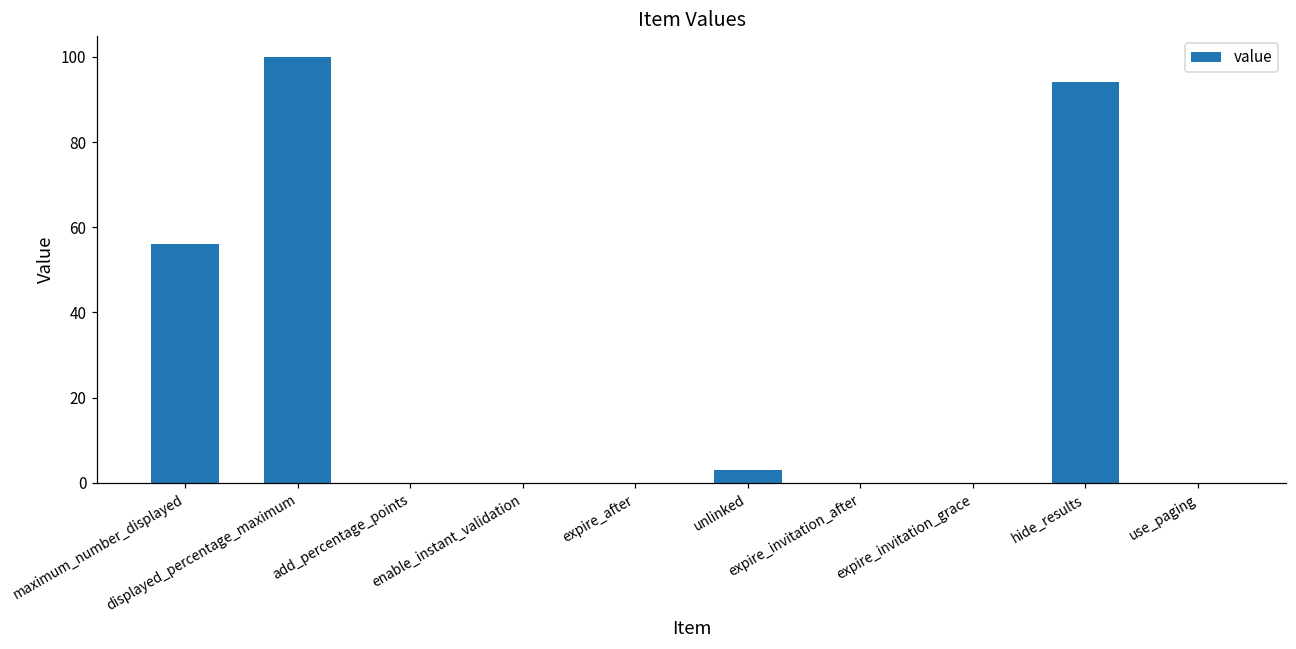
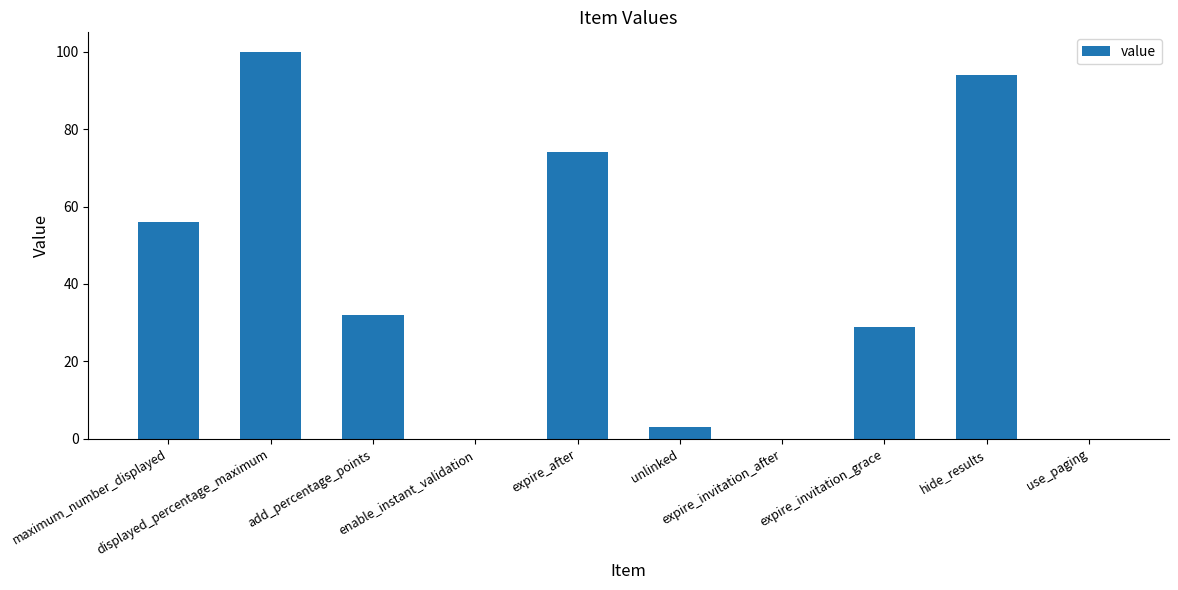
add_percentage_points: 0 -> 32
expire_after: 0 -> 74
expire_invitation_grace: 0 -> 29
